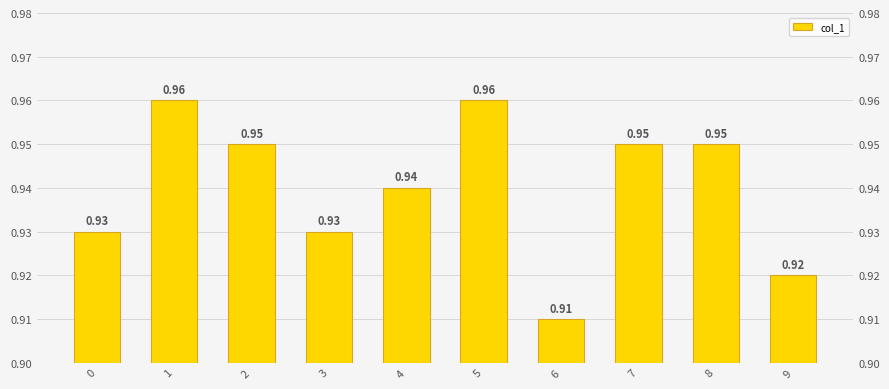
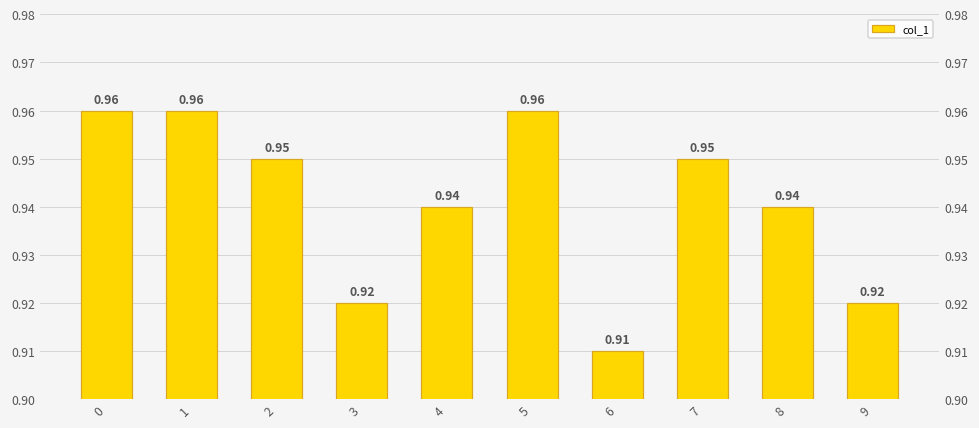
0: 0.93 -> 0.96
3: 0.93 -> 0.92
8: 0.95 -> 0.94
